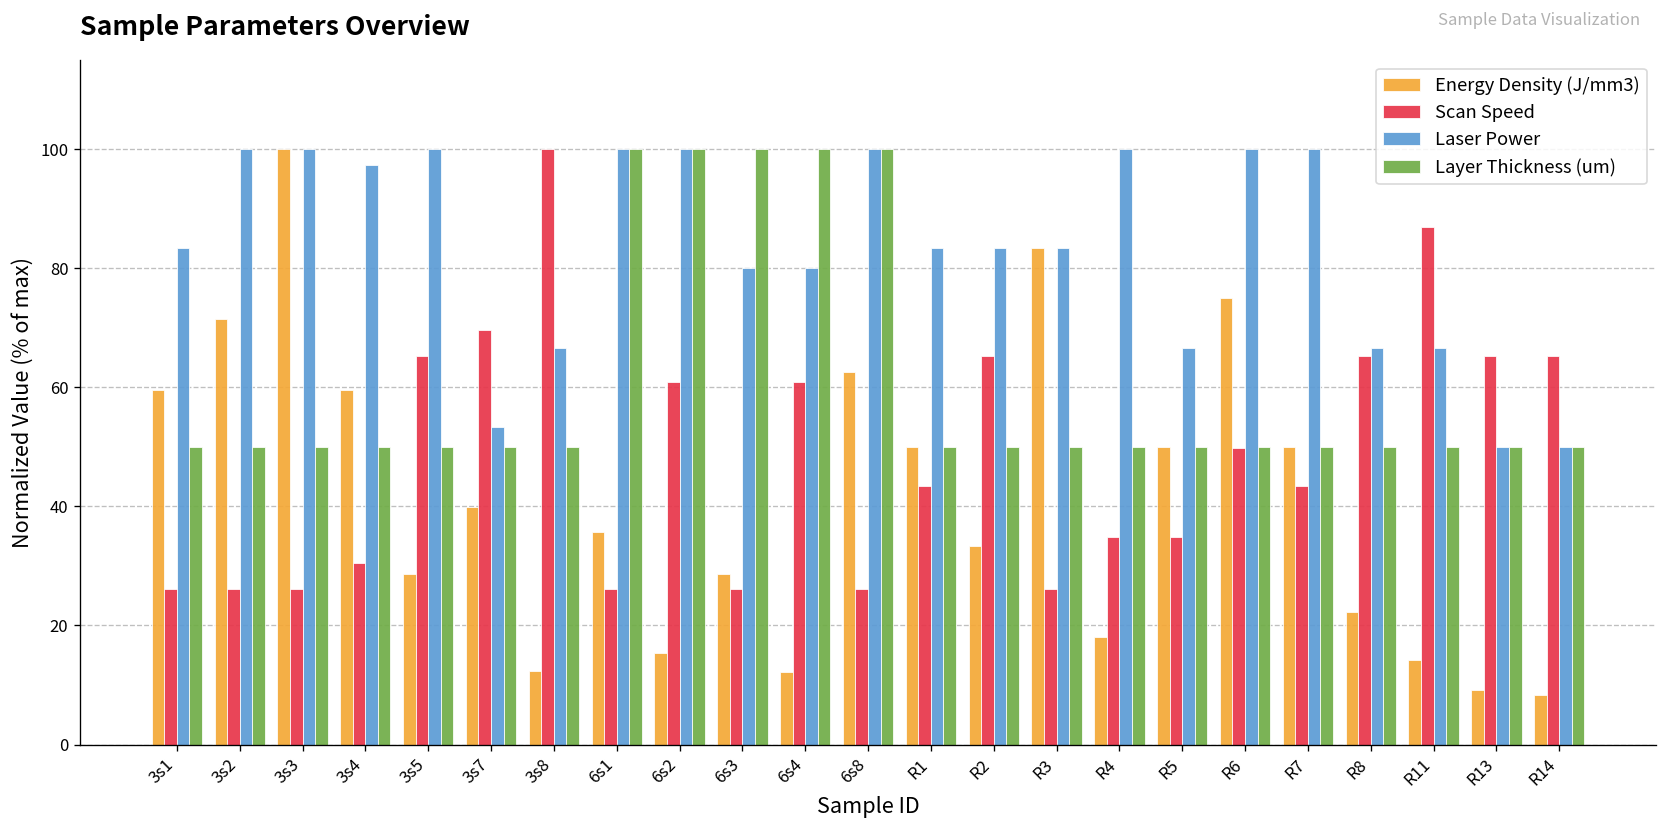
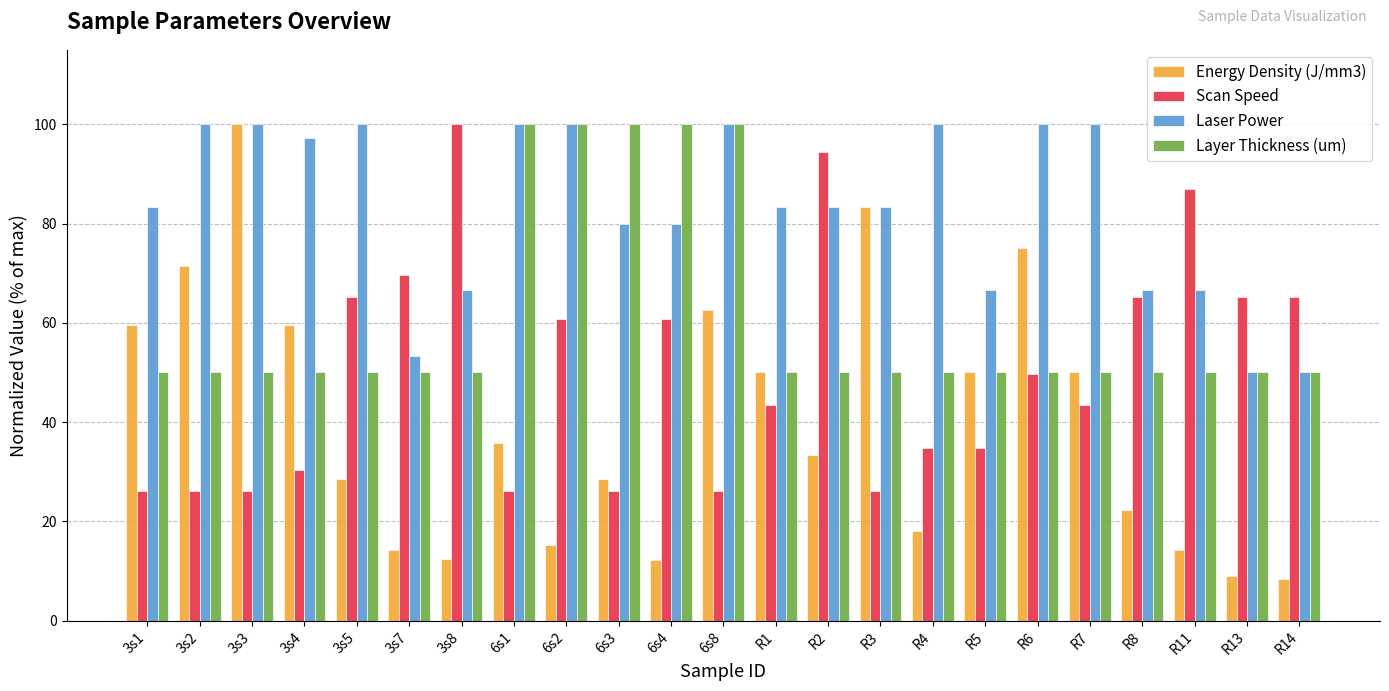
Energy Density (J/mm3), 3s7: 40 -> 14
Scan Speed, R2: 65 -> 94
